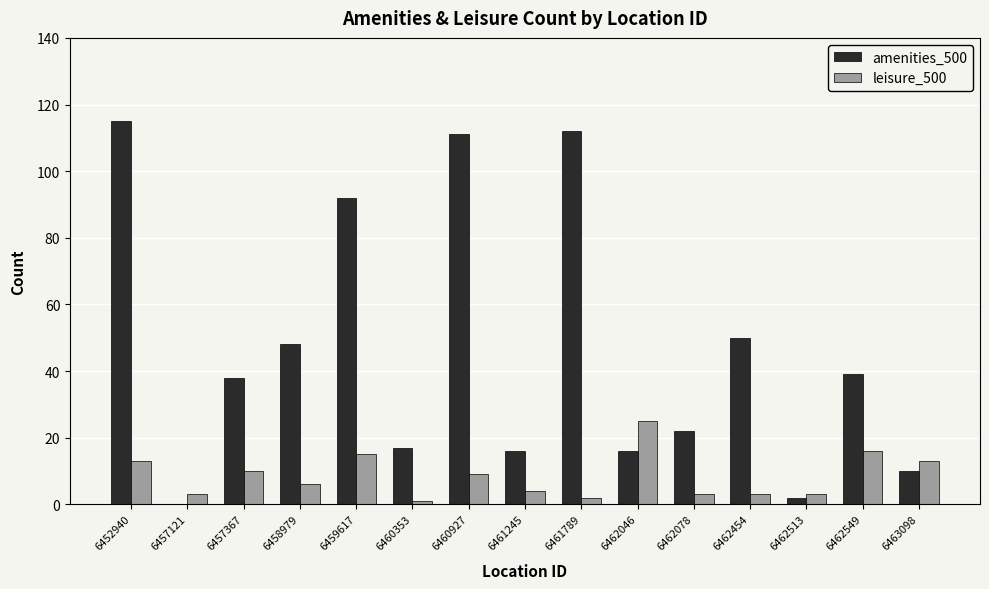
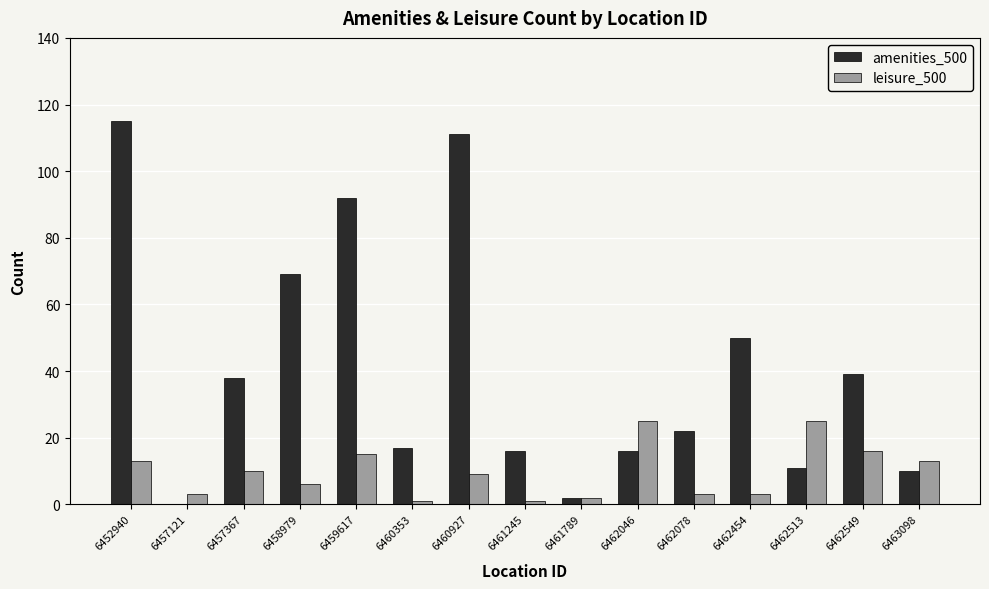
amenities_500, 6458979: 48 -> 69
leisure_500, 6461245: 4 -> 1
amenities_500, 6461789: 112 -> 2
amenities_500, 6462513: 2 -> 11
leisure_500, 6462513: 3 -> 25
